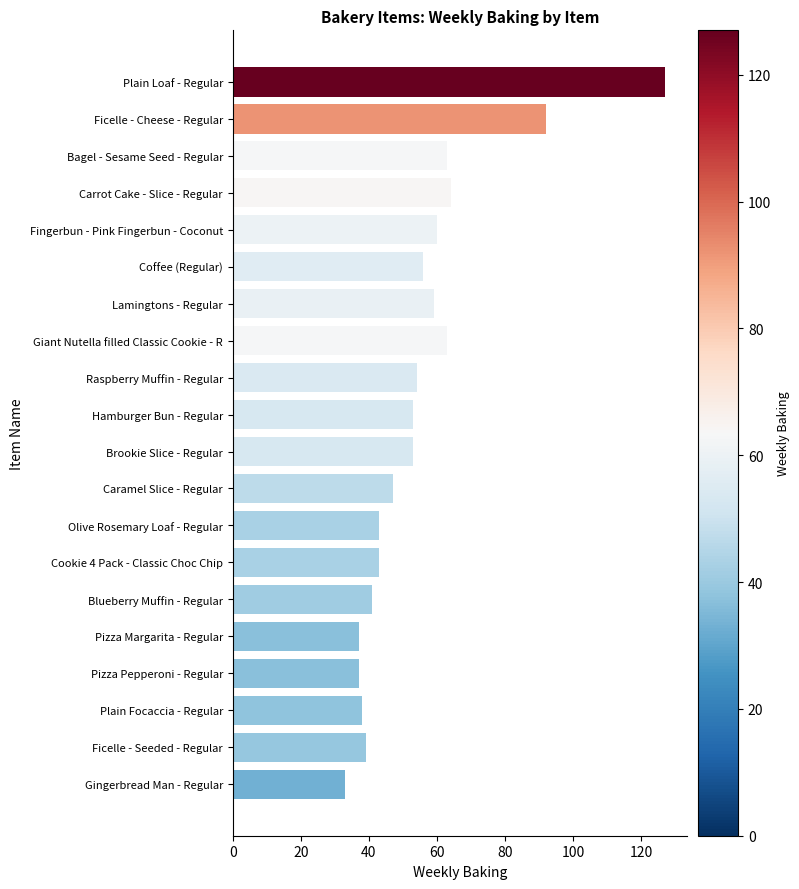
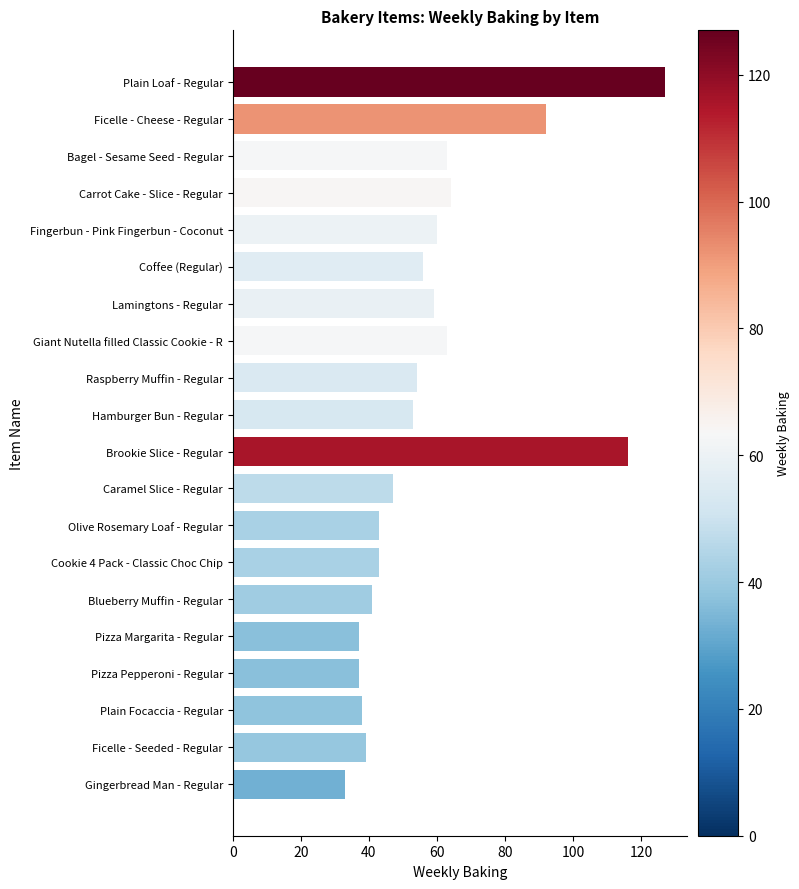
Brookie Slice - Regular: 53 -> 116
